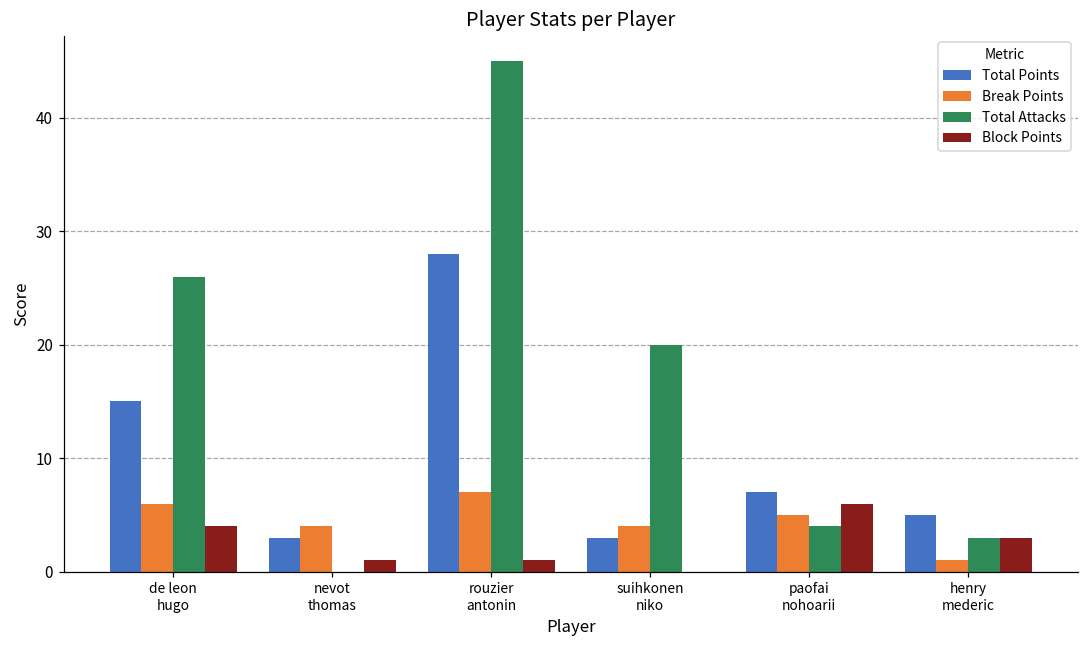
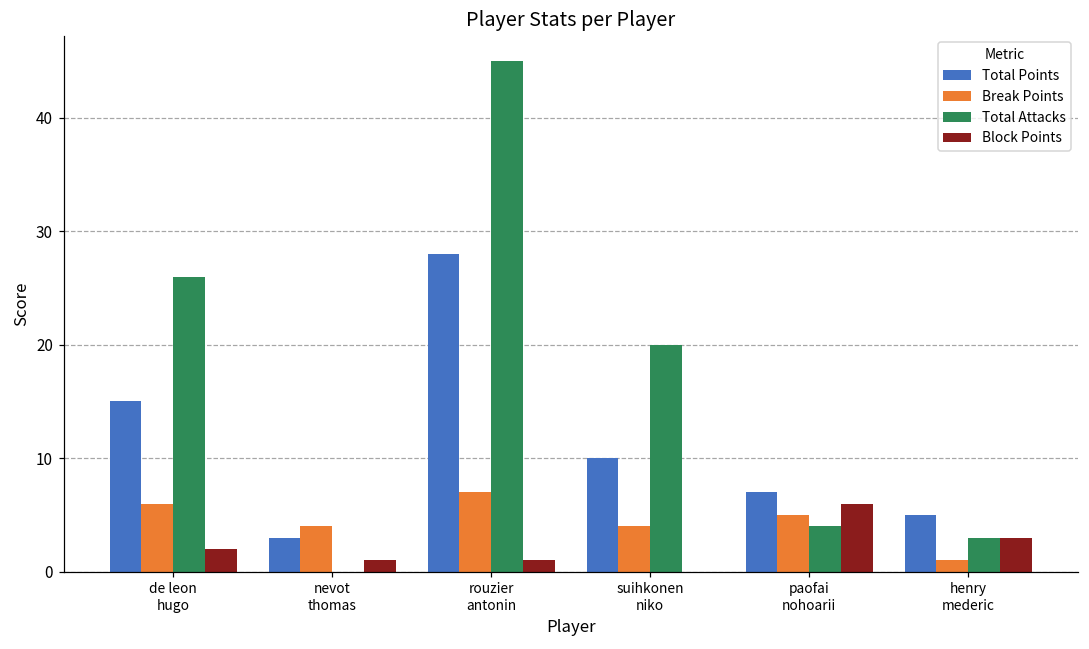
Block Points, de leon hugo: 4 -> 2
Total Points, suihkonen niko: 3 -> 10
